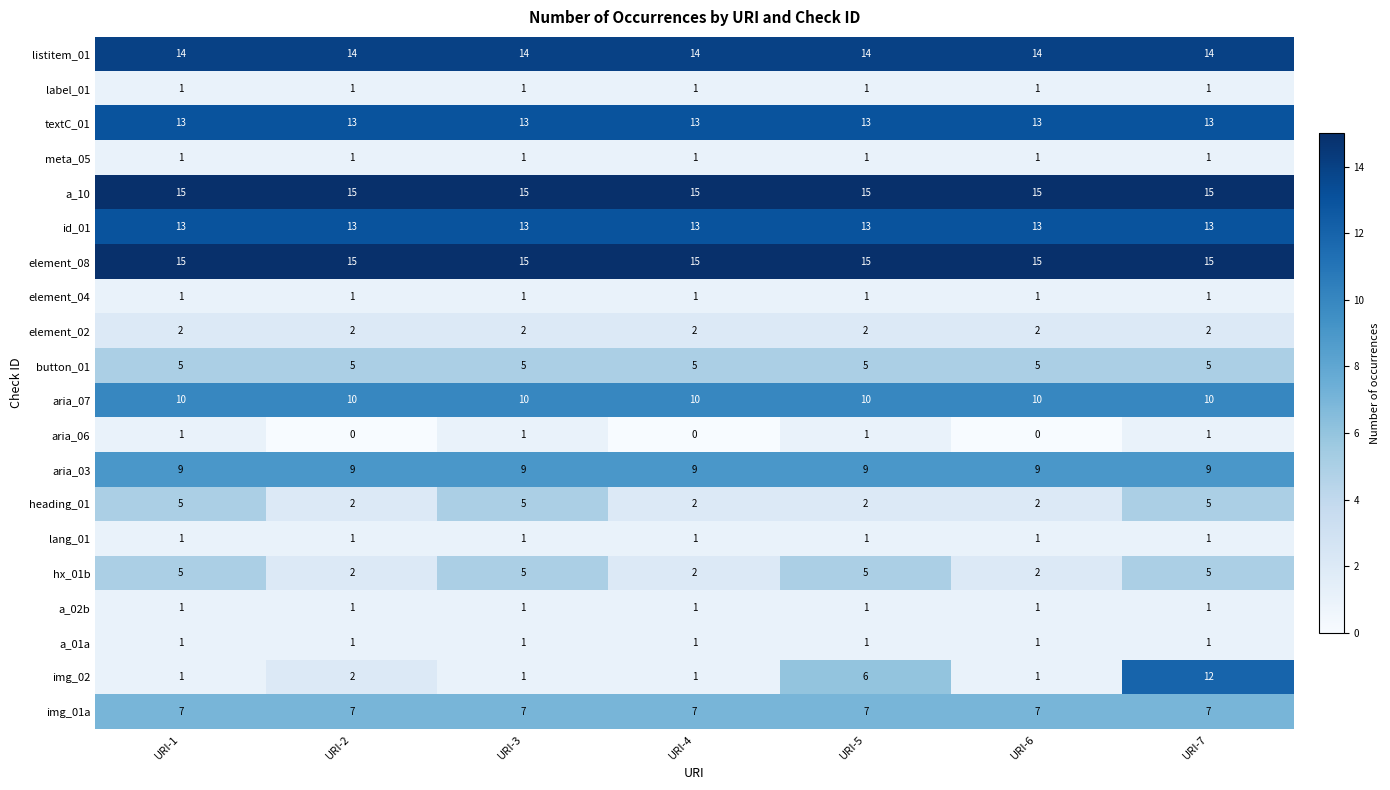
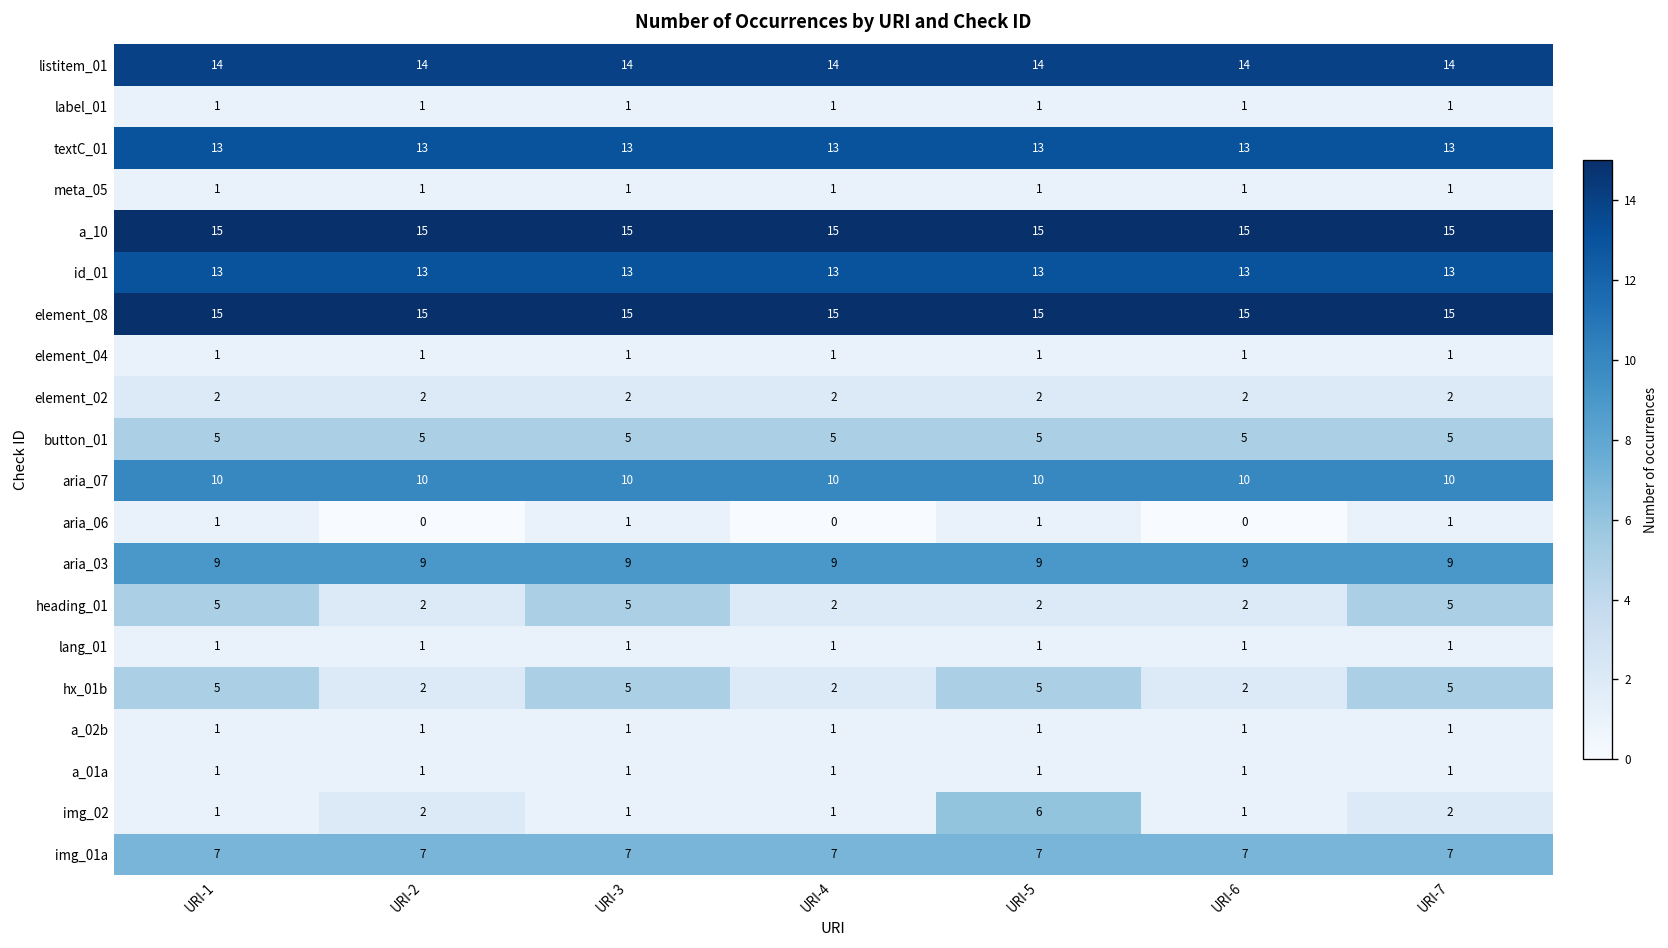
img_02, URI-7: 12 -> 2
